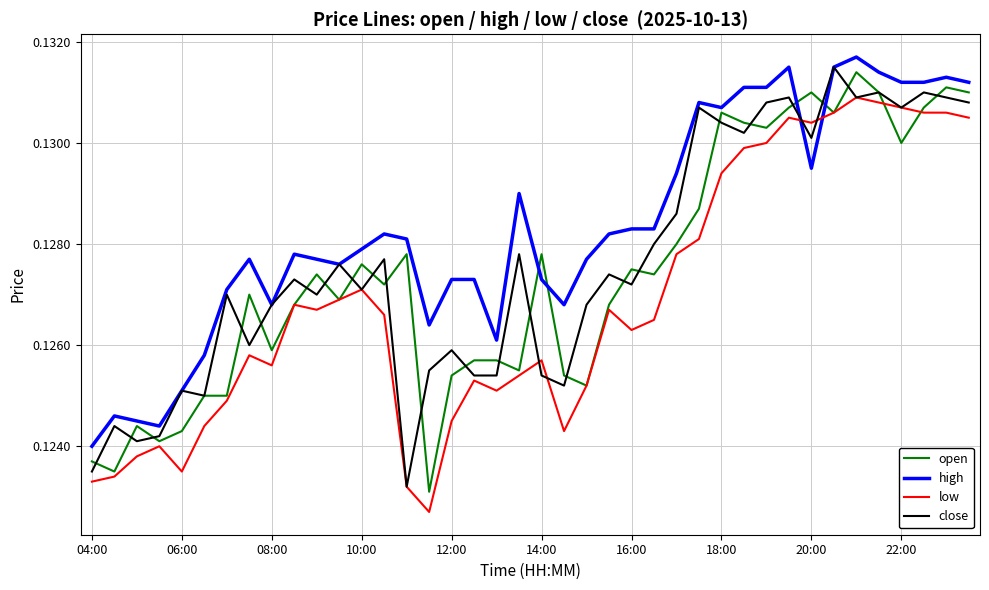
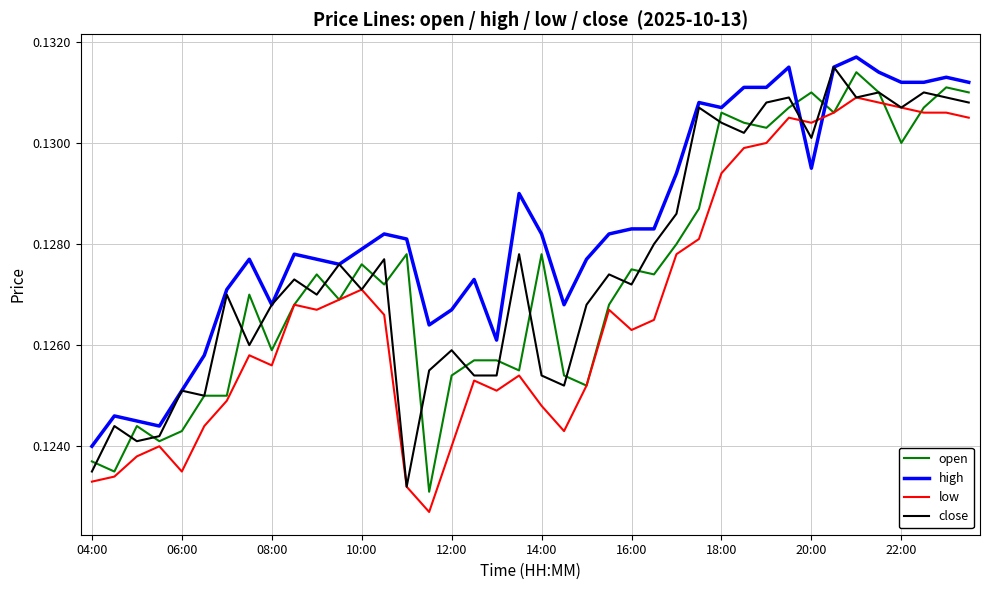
high, 12:00: 0.1273 -> 0.1267
low, 12:00: 0.1245 -> 0.1240
high, 14:00: 0.1273 -> 0.1282
low, 14:00: 0.1257 -> 0.1248
